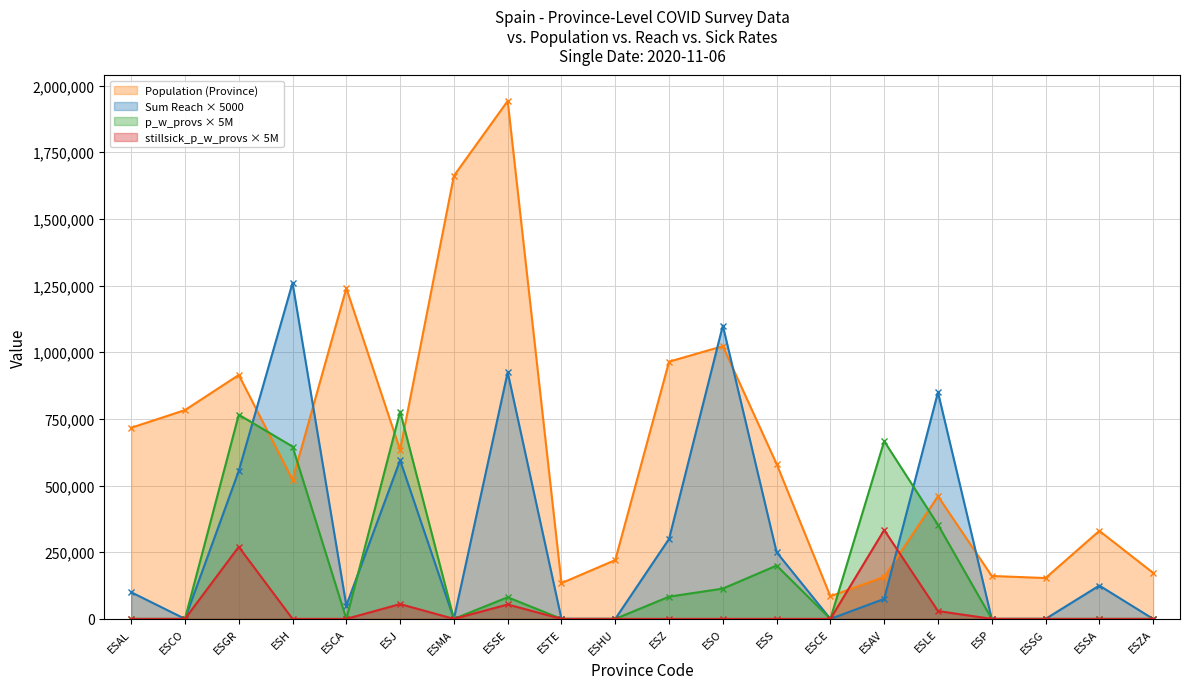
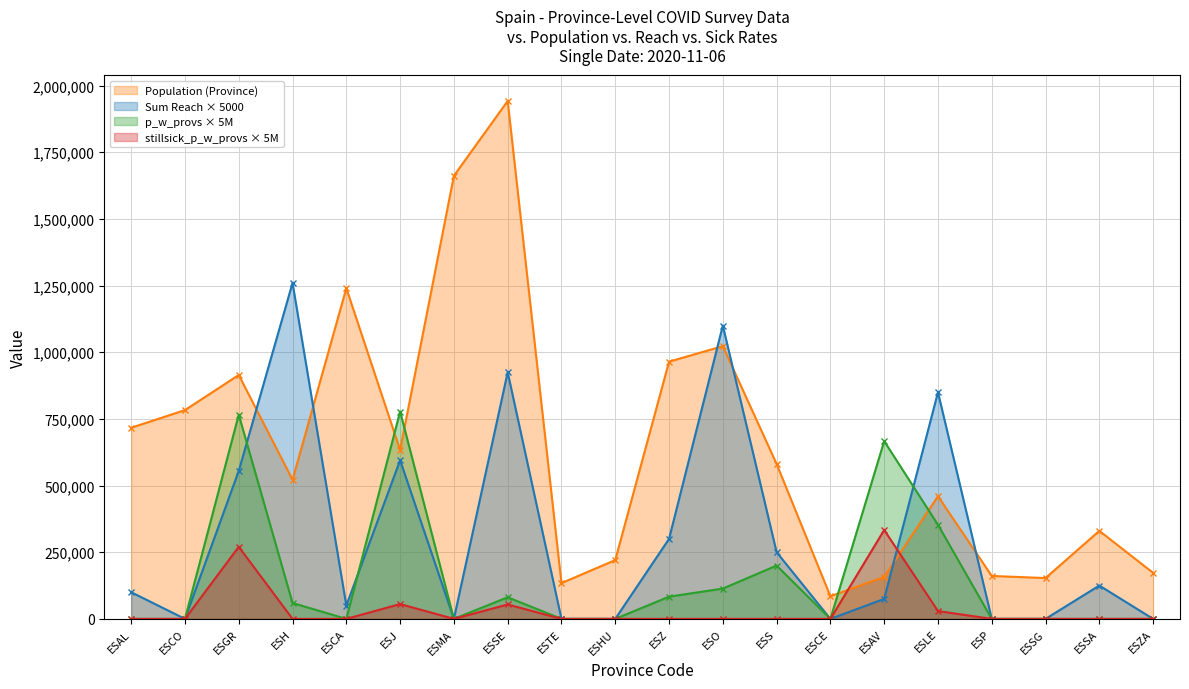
p_w_provs × 5M, ESH: 650,000 -> 60,000
